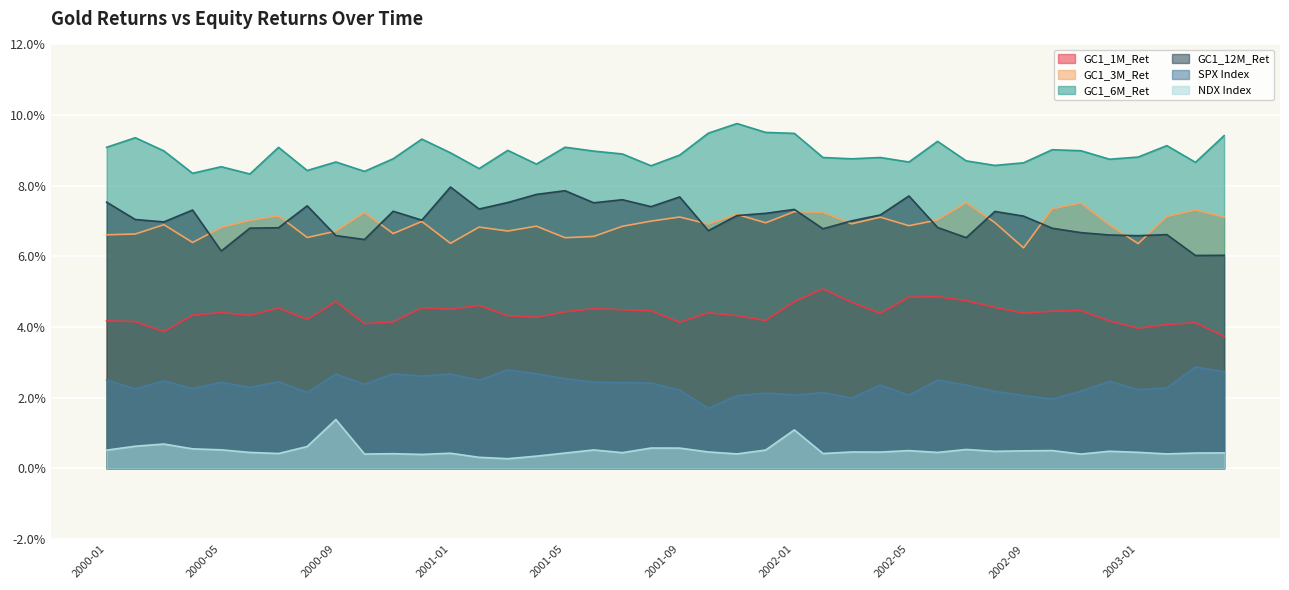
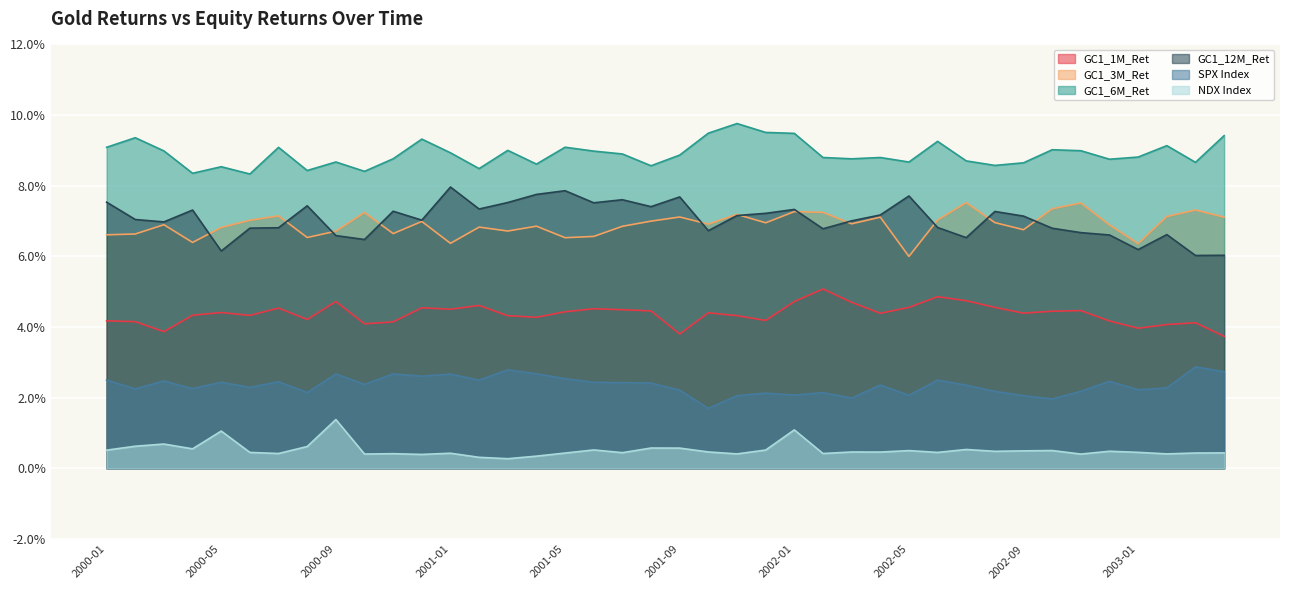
NDX Index, 2000-05: 0.5% -> 1.1%
GC1_1M_Ret, 2001-09: 4.1% -> 3.8%
GC1_1M_Ret, 2002-05: 4.8% -> 4.6%
GC1_3M_Ret, 2002-05: 6.9% -> 6.0%
GC1_3M_Ret, 2002-09: 6.2% -> 6.8%
GC1_12M_Ret, 2003-01: 6.6% -> 6.2%
